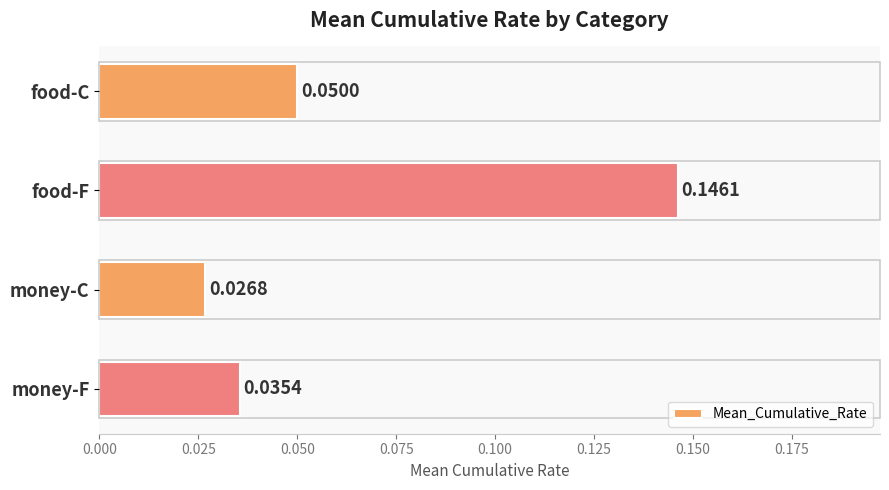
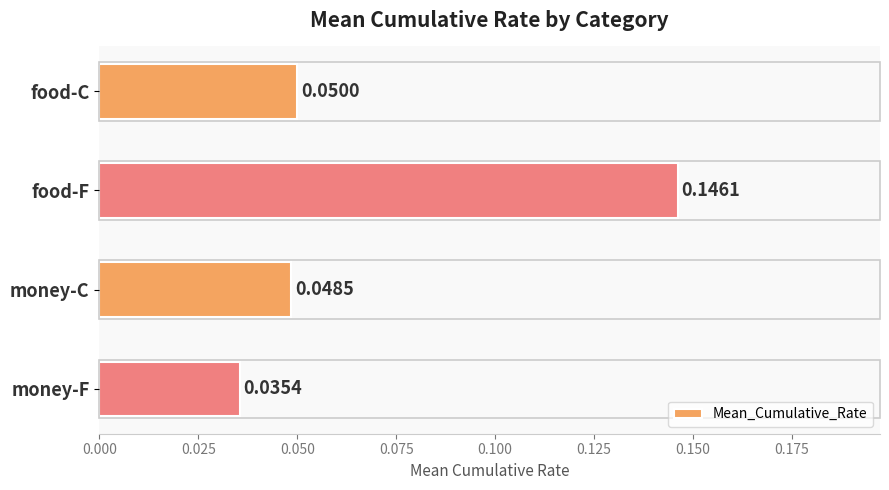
money-C: 0.0268 -> 0.0485
